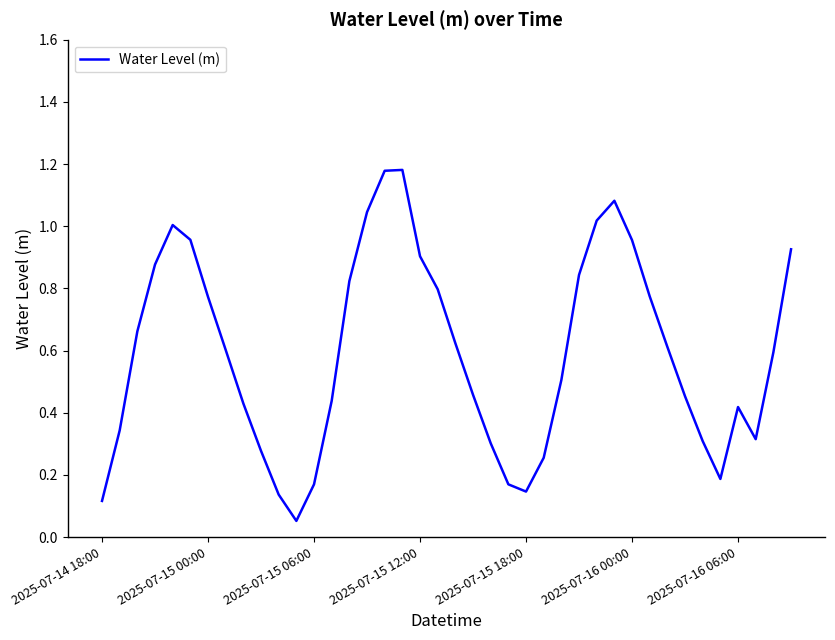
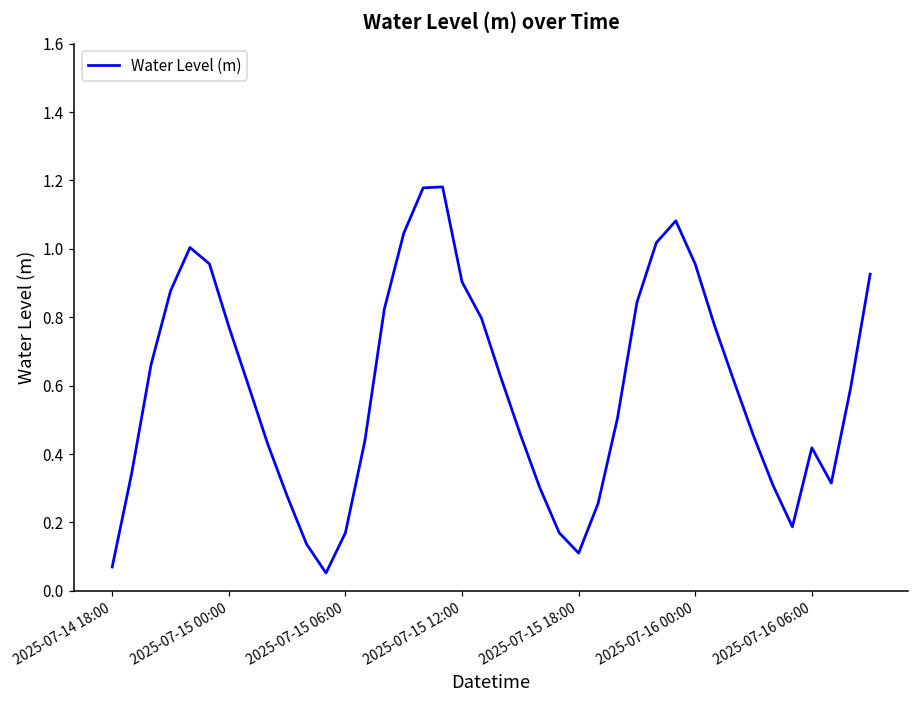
2025-07-14 18:00: 0.12 -> 0.07
2025-07-15 18:00: 0.15 -> 0.11
